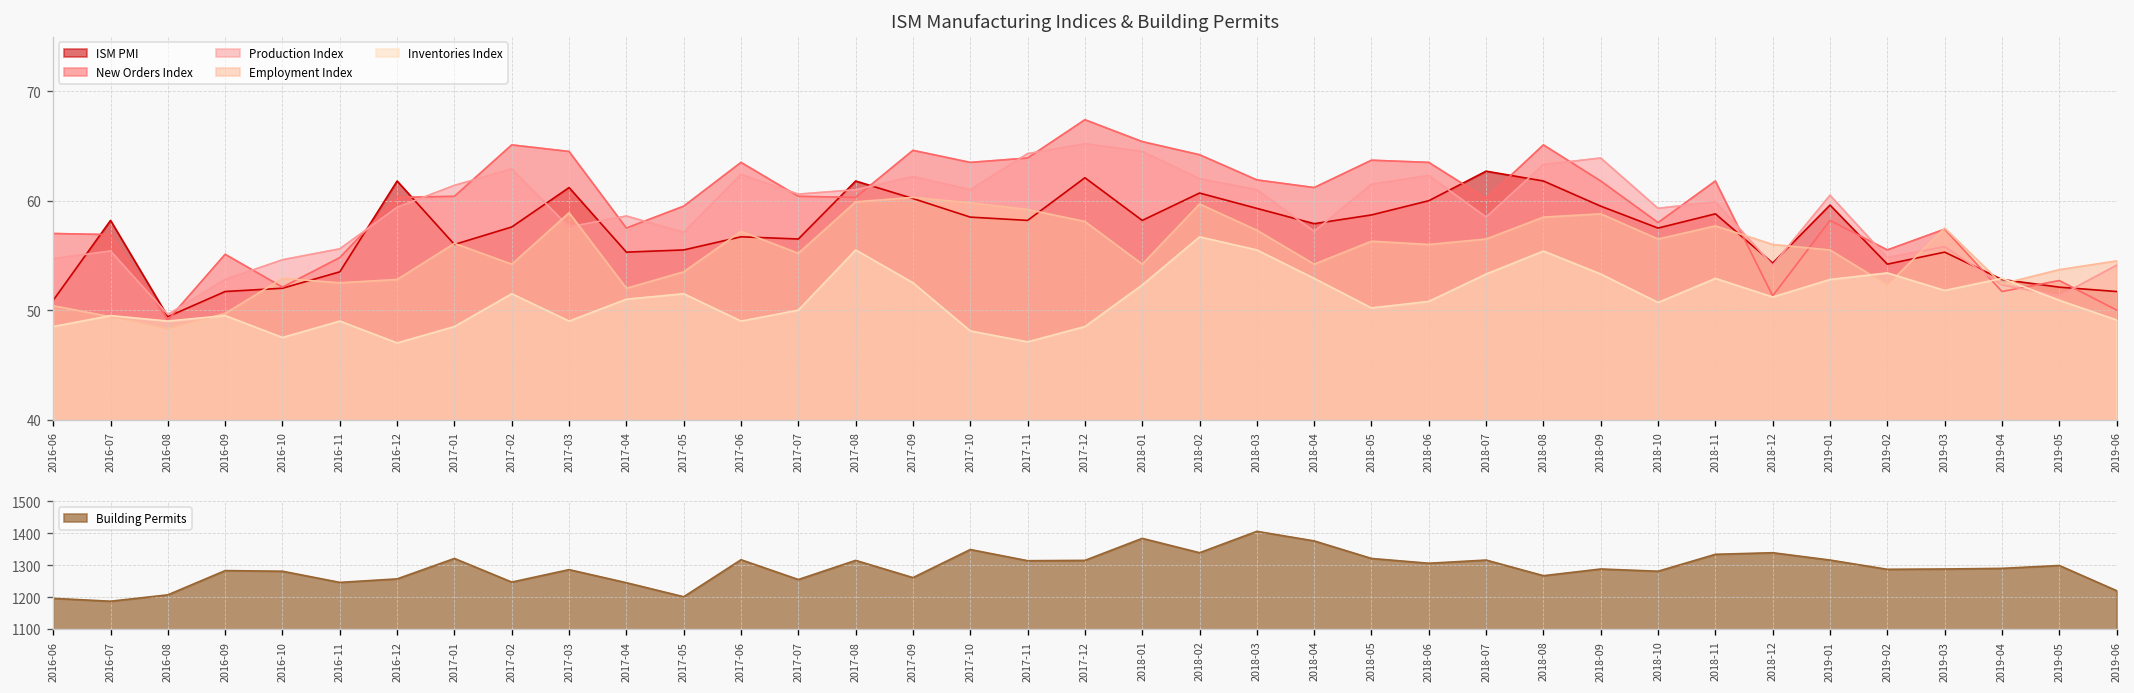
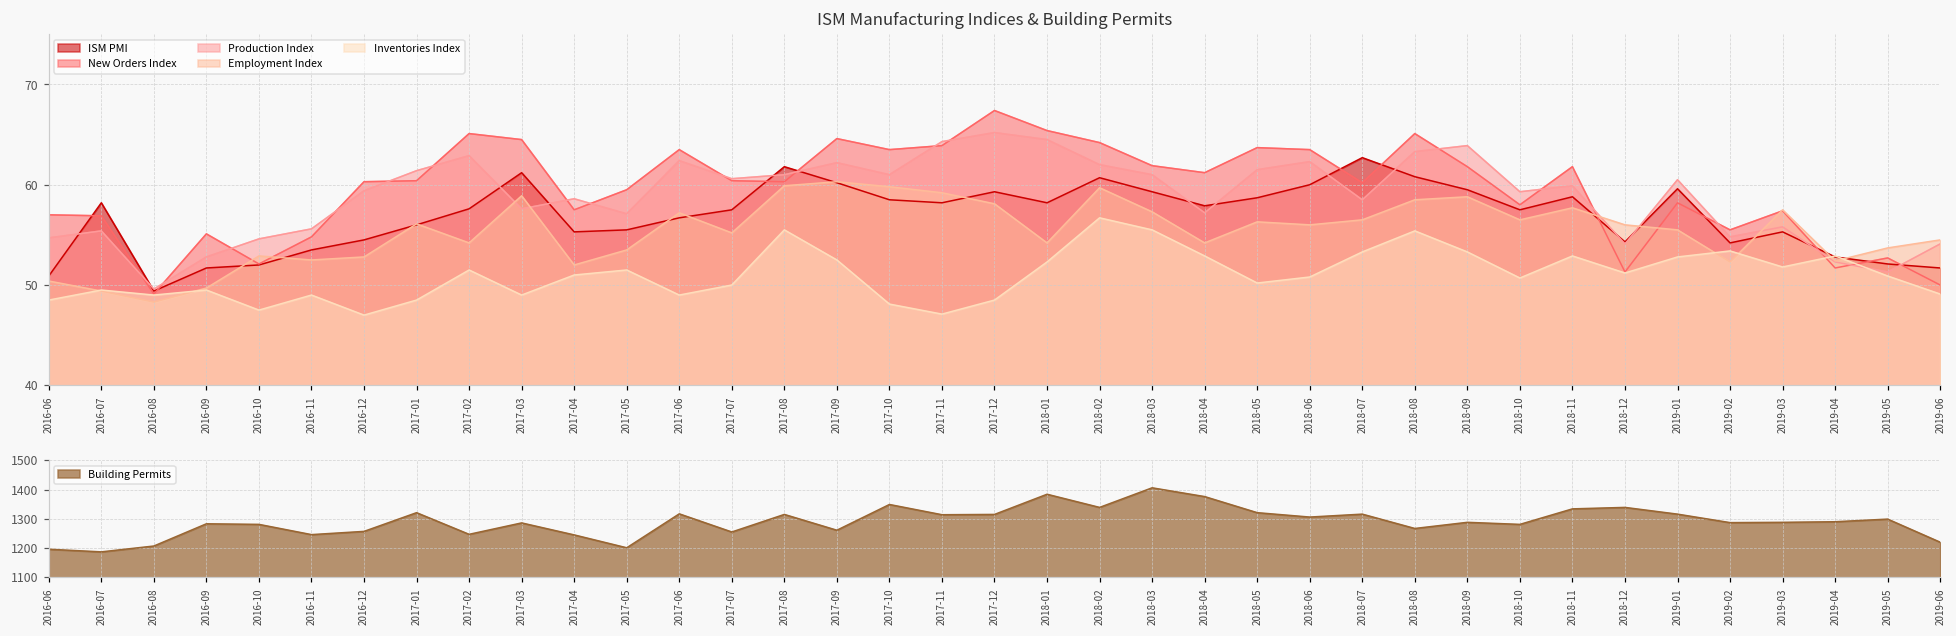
ISM Manufacturing Indices & Building Permits, ISM PMI, 2016-12: 62 -> 55
ISM Manufacturing Indices & Building Permits, ISM PMI, 2017-07: 57 -> 58
ISM Manufacturing Indices & Building Permits, ISM PMI, 2017-12: 62 -> 59
ISM Manufacturing Indices & Building Permits, ISM PMI, 2018-08: 62 -> 61
